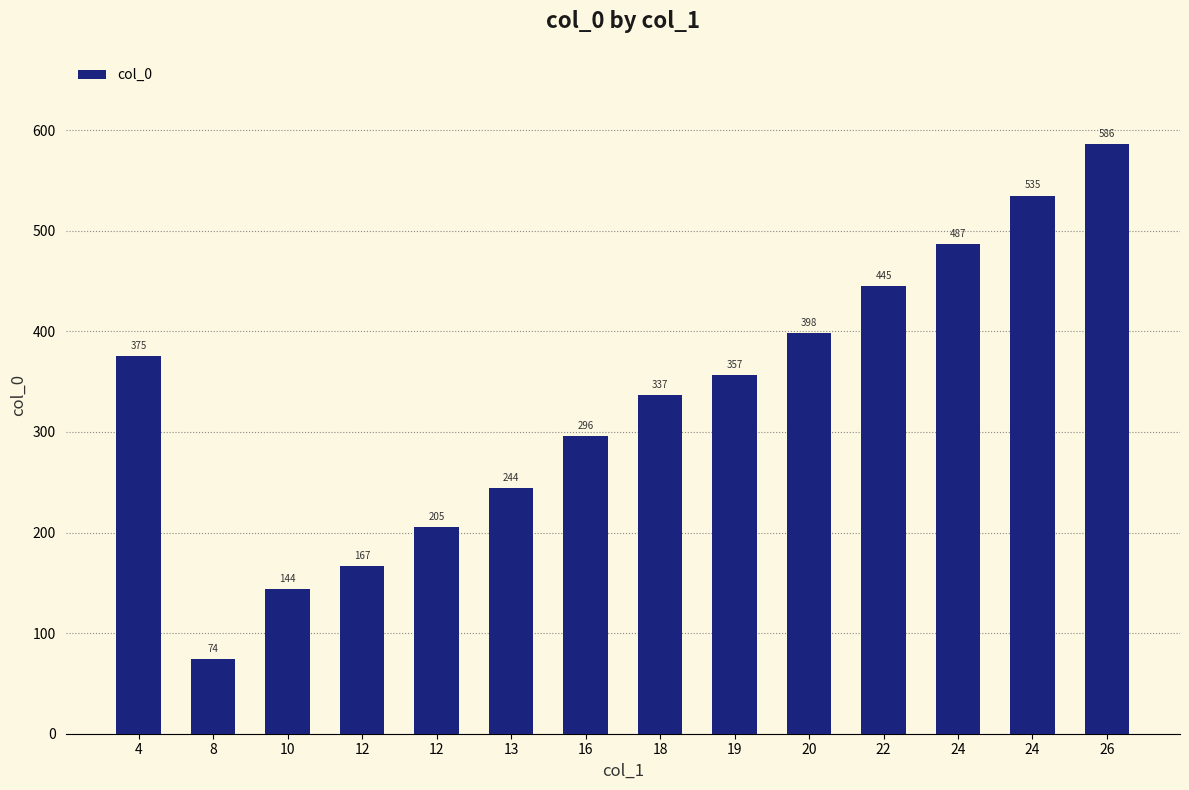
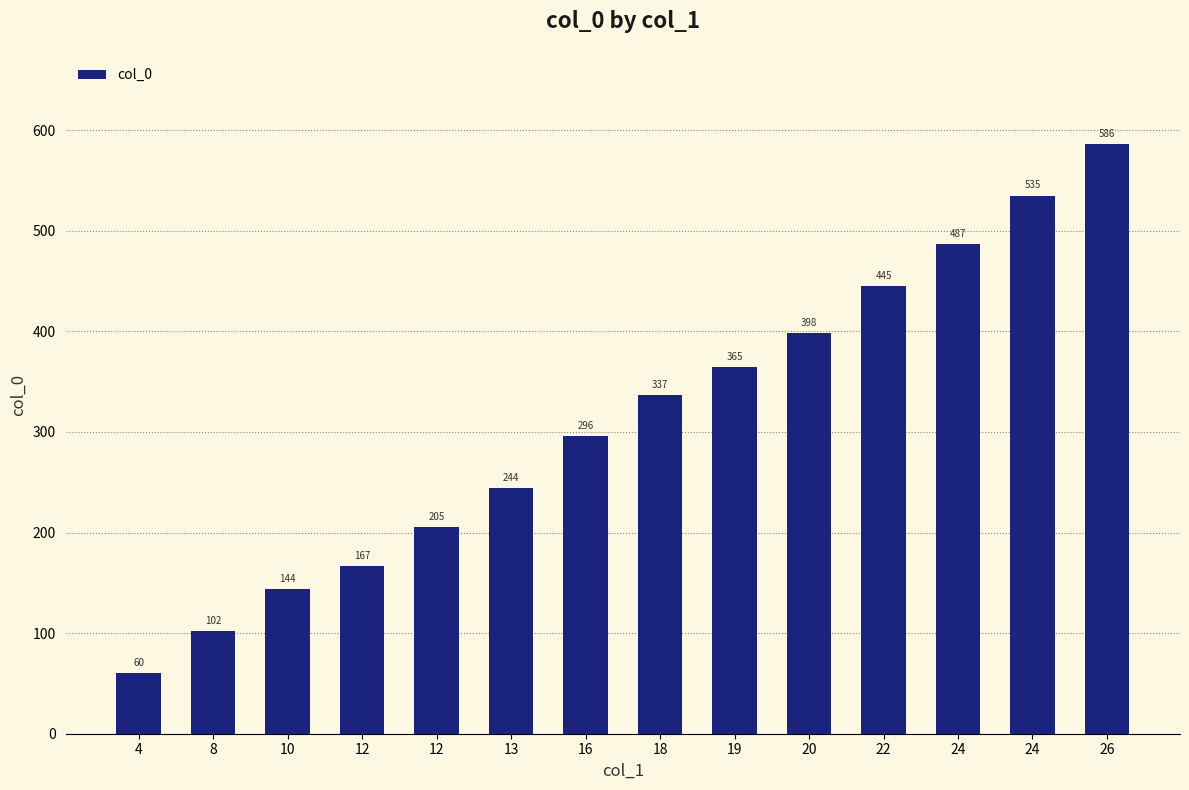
4: 375 -> 60
8: 74 -> 102
19: 357 -> 365
